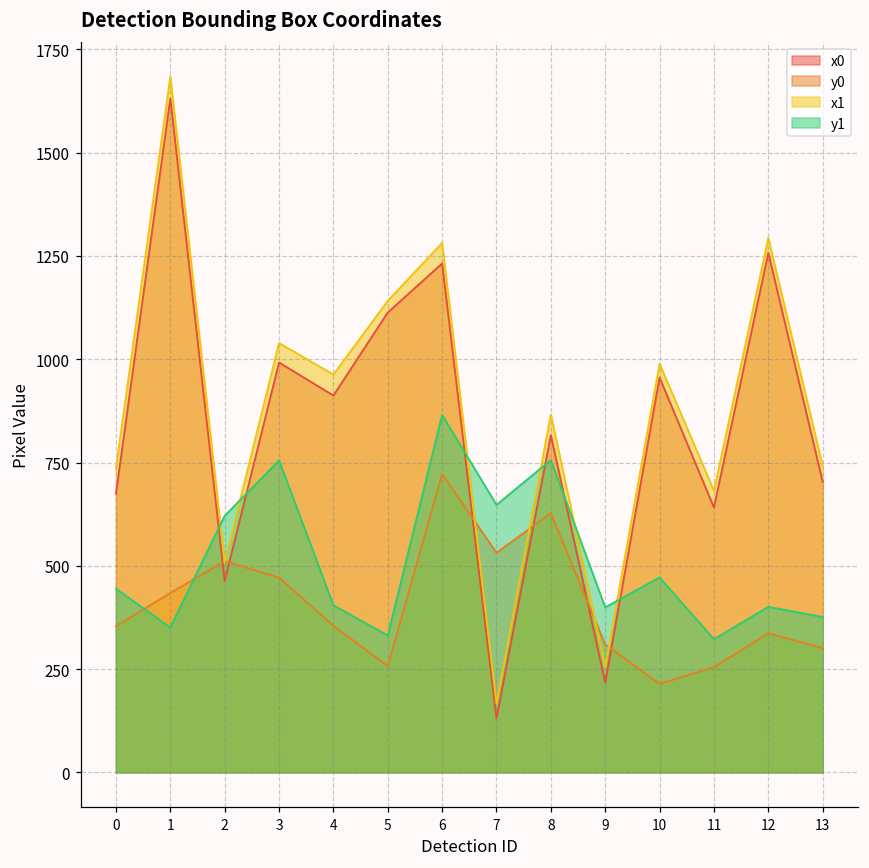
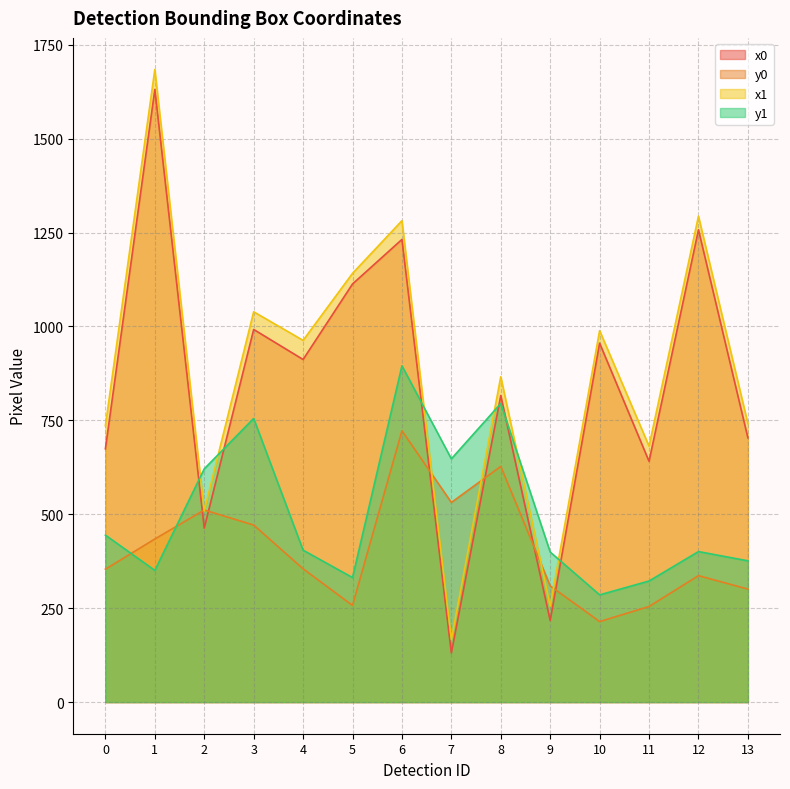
y1, 6: 870 -> 900
y1, 8: 760 -> 790
y1, 10: 470 -> 290
